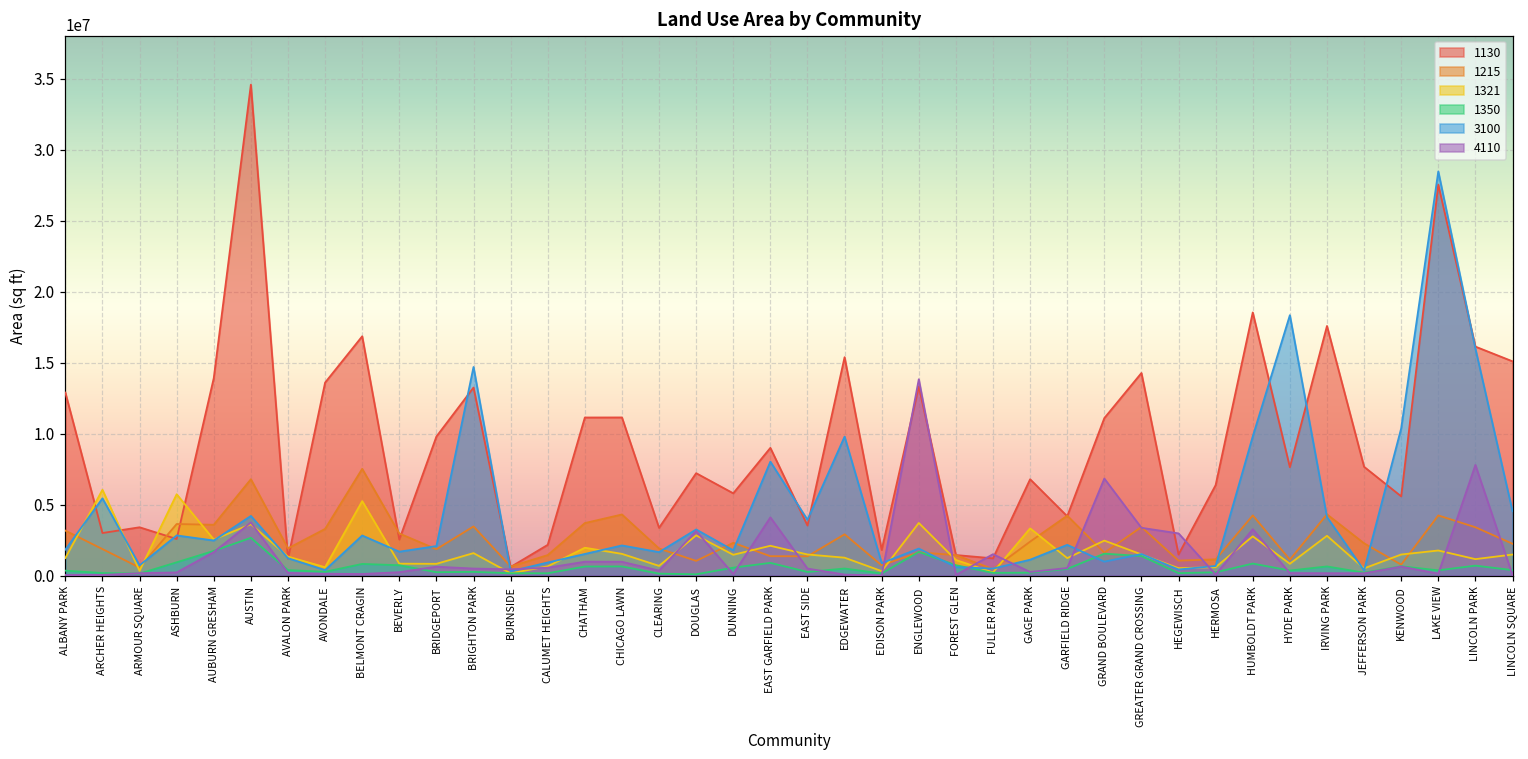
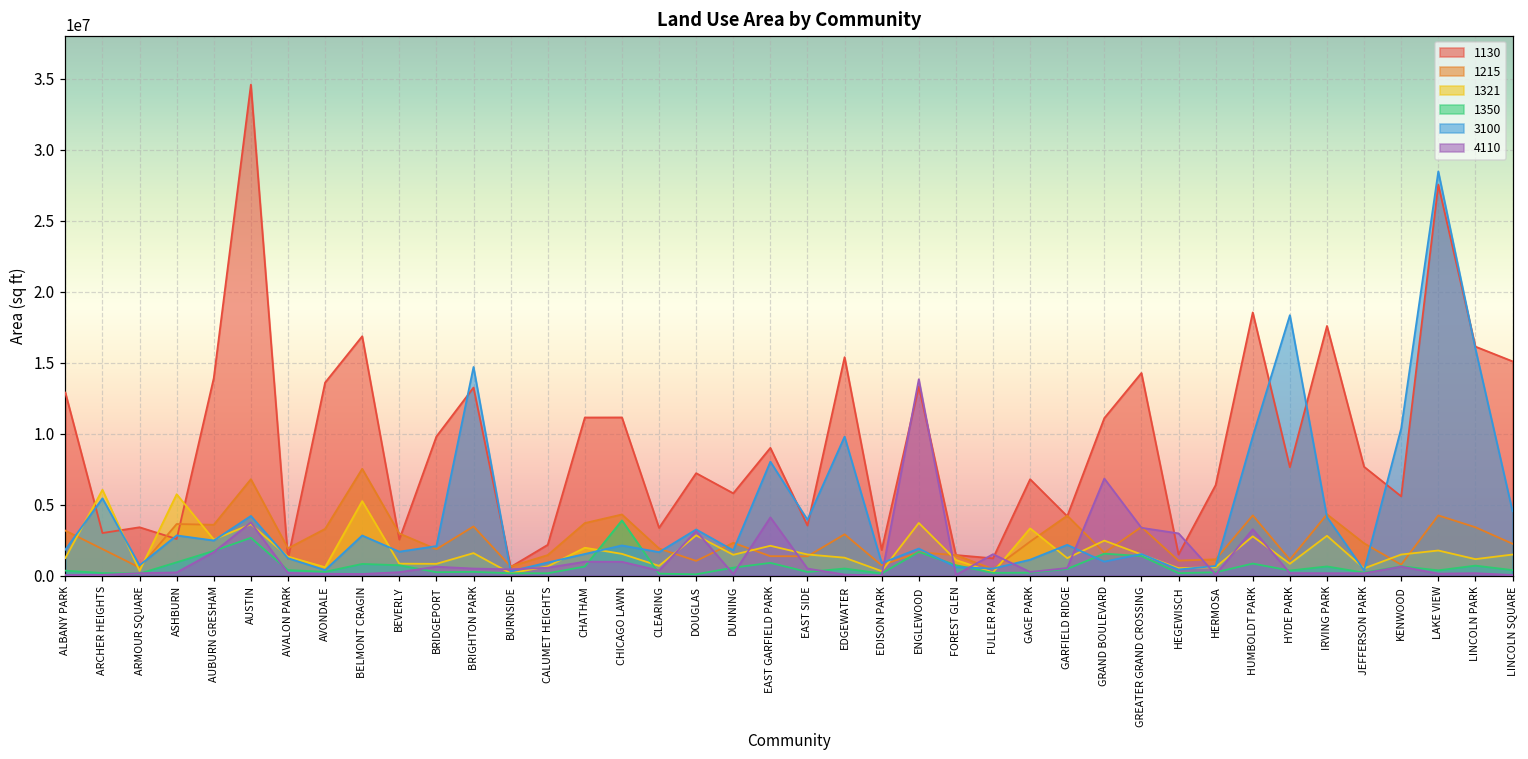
1350, CHICAGO LAWN: 600000 -> 3900000
4110, LINCOLN PARK: 7800000 -> 200000
